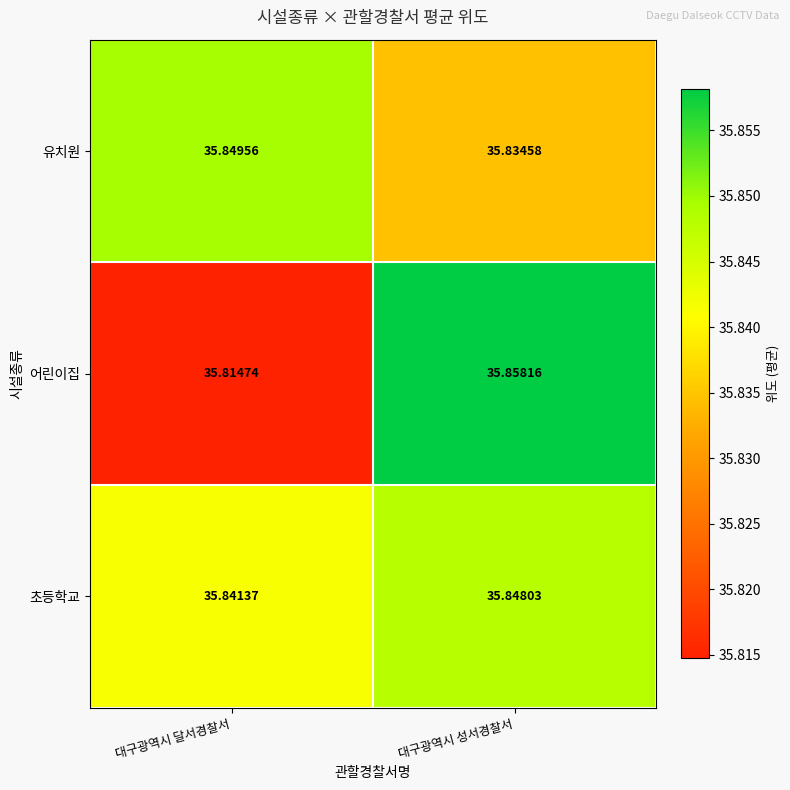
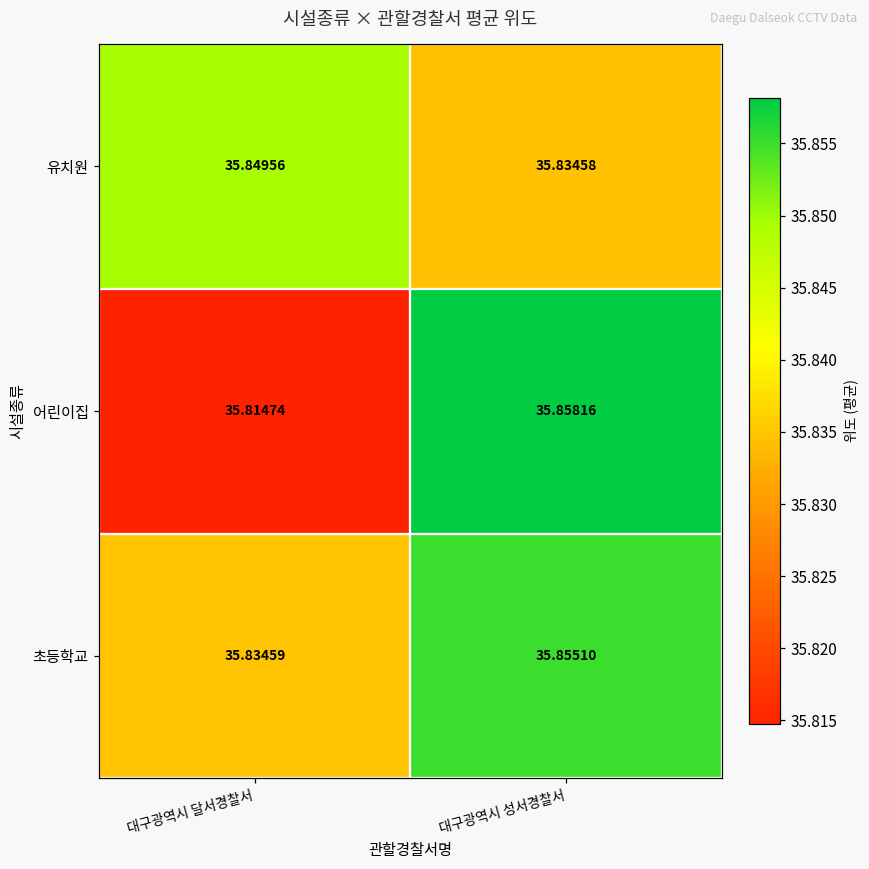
초등학교, 대구광역시 달서경찰서: 35.84137 -> 35.83459
초등학교, 대구광역시 성서경찰서: 35.84803 -> 35.85510
